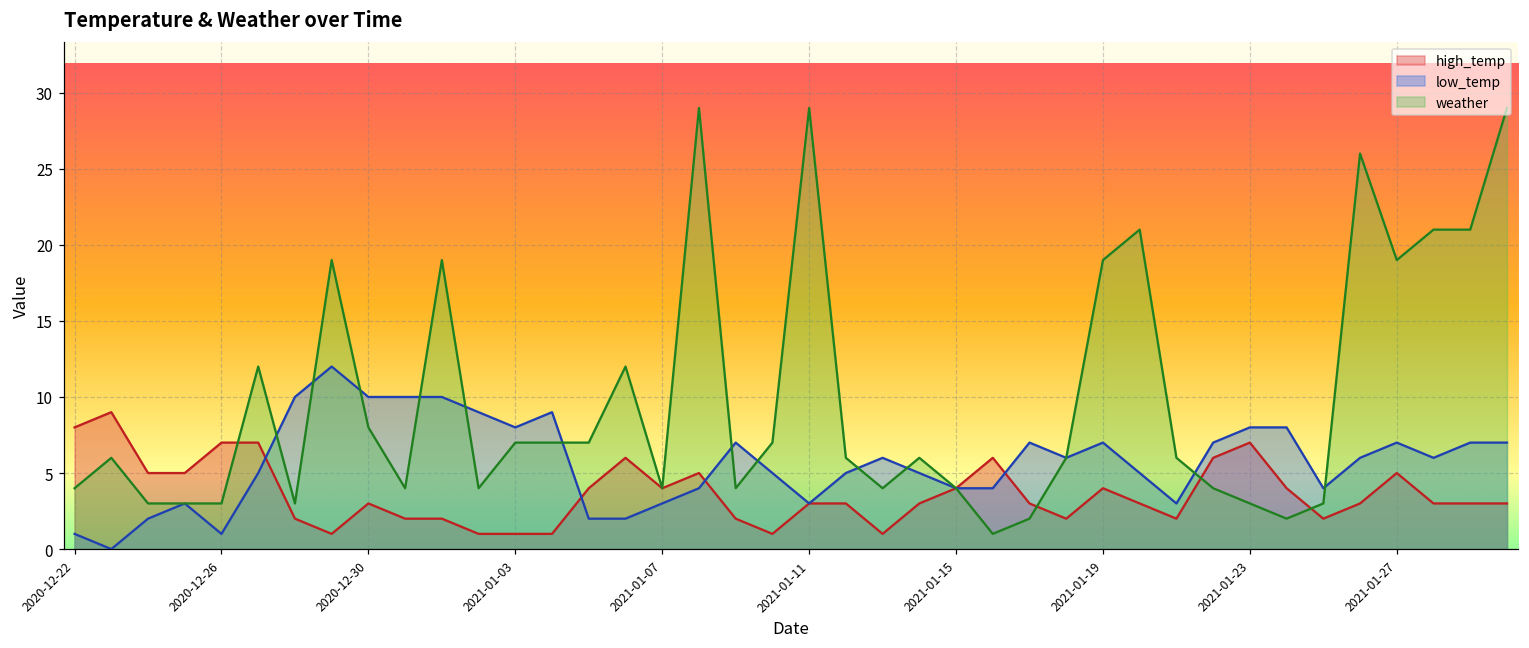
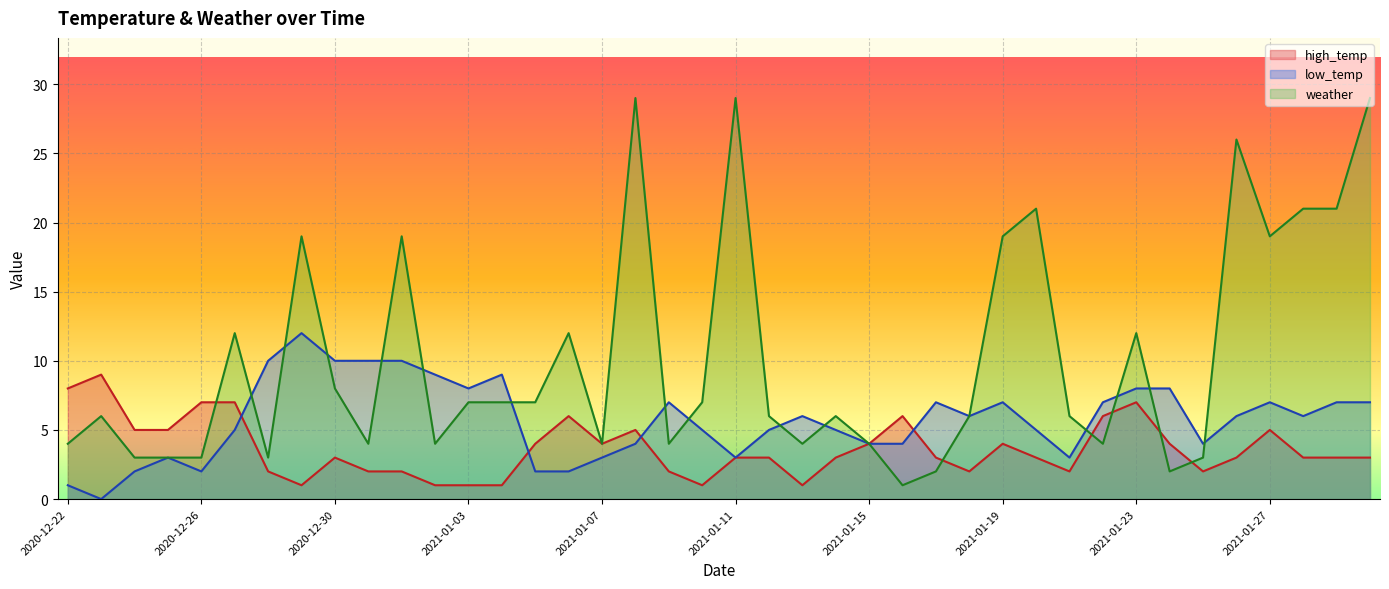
low_temp, 2020-12-26: 1 -> 2
weather, 2021-01-23: 3 -> 12
